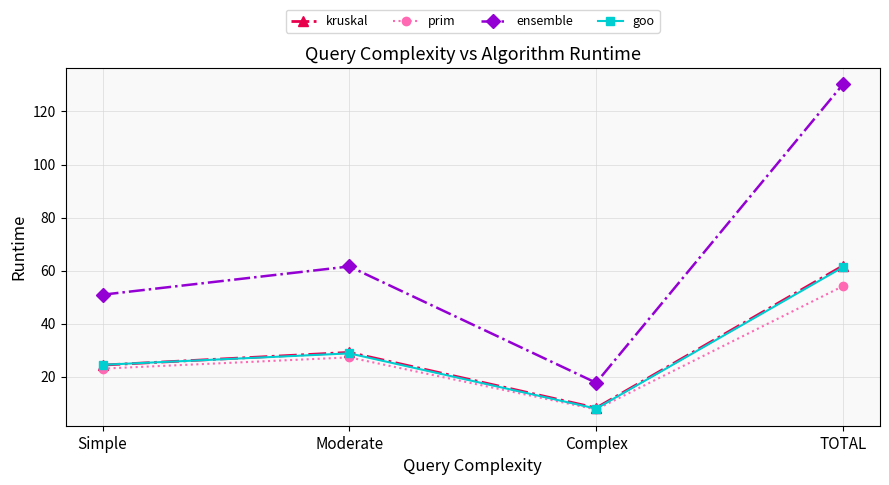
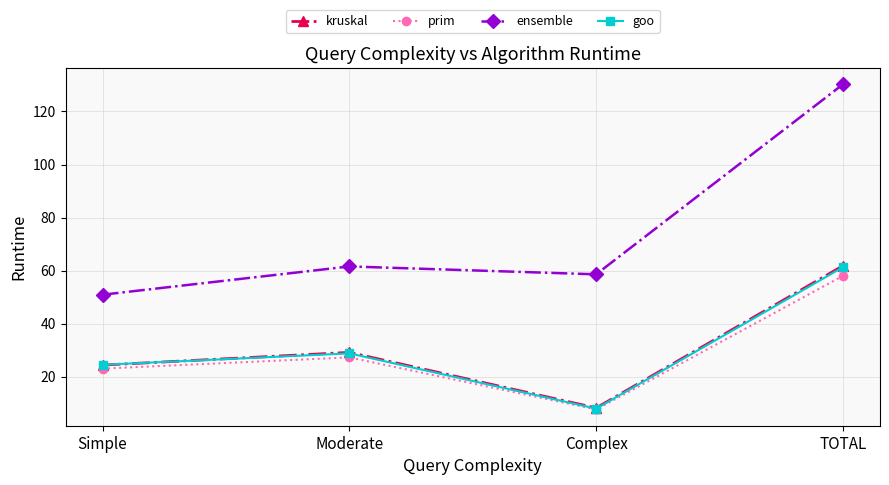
ensemble, Complex: 18 -> 59
prim, TOTAL: 54 -> 58
